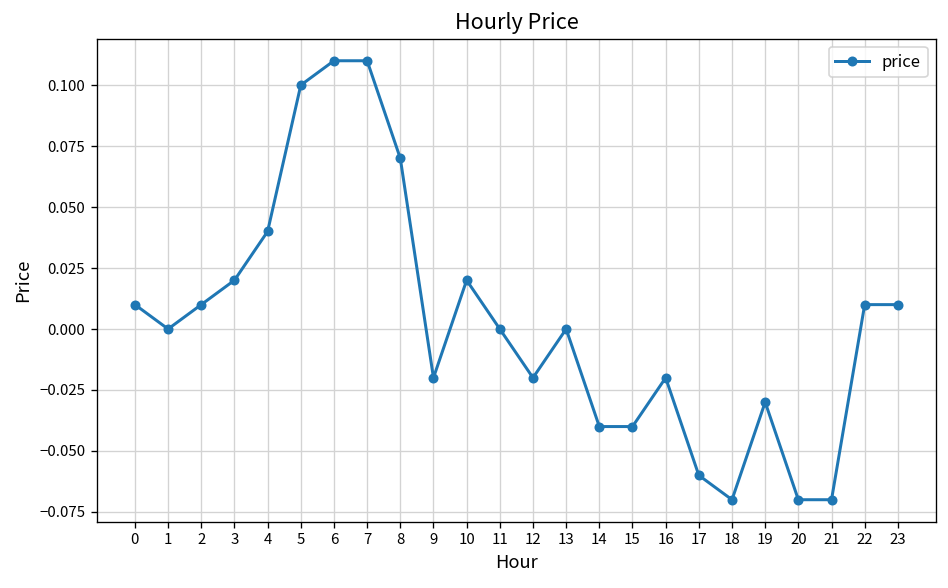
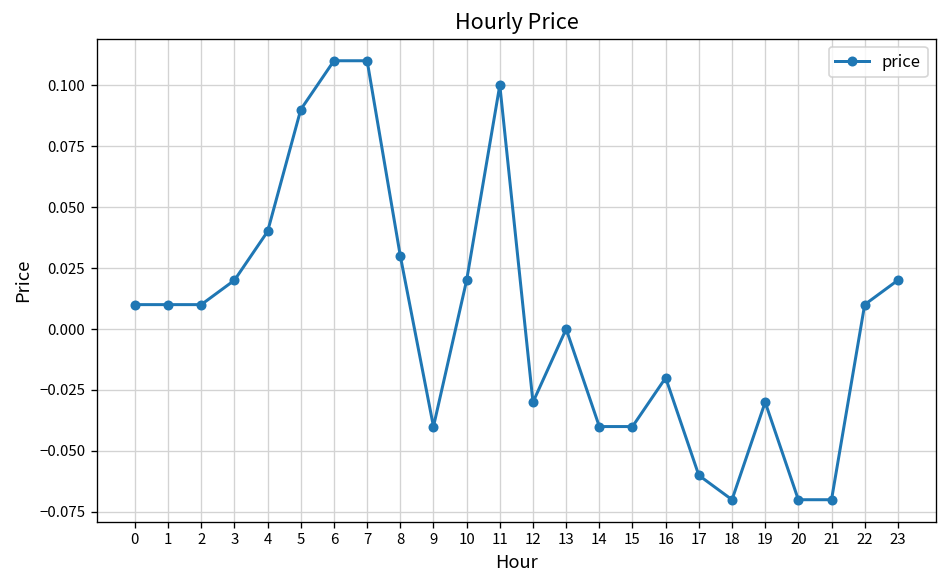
1: 0.00 -> 0.01
5: 0.10 -> 0.09
8: 0.07 -> 0.03
9: -0.02 -> -0.04
11: 0.0 -> 0.1
12: -0.02 -> -0.03
23: 0.01 -> 0.02
